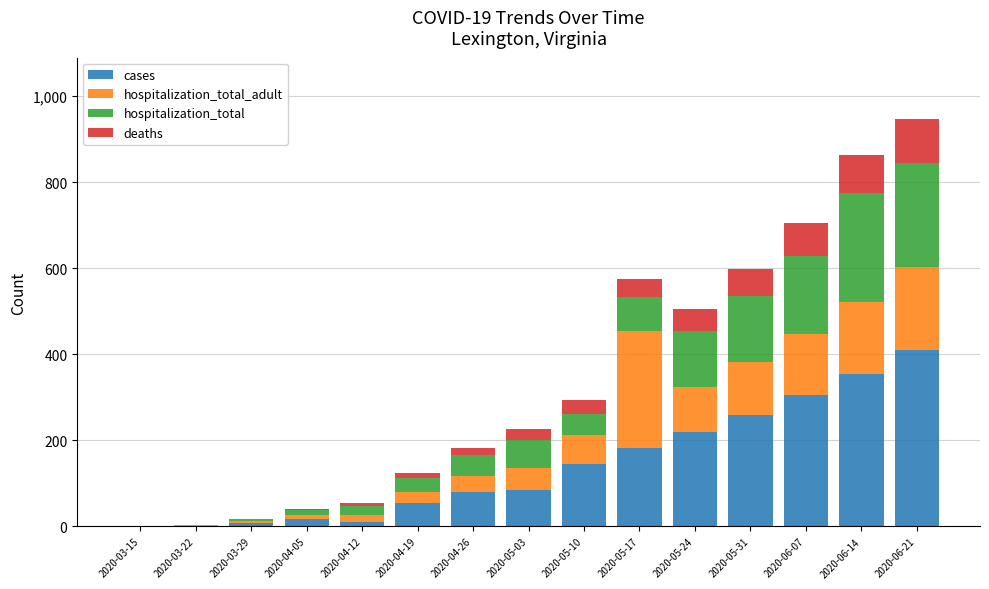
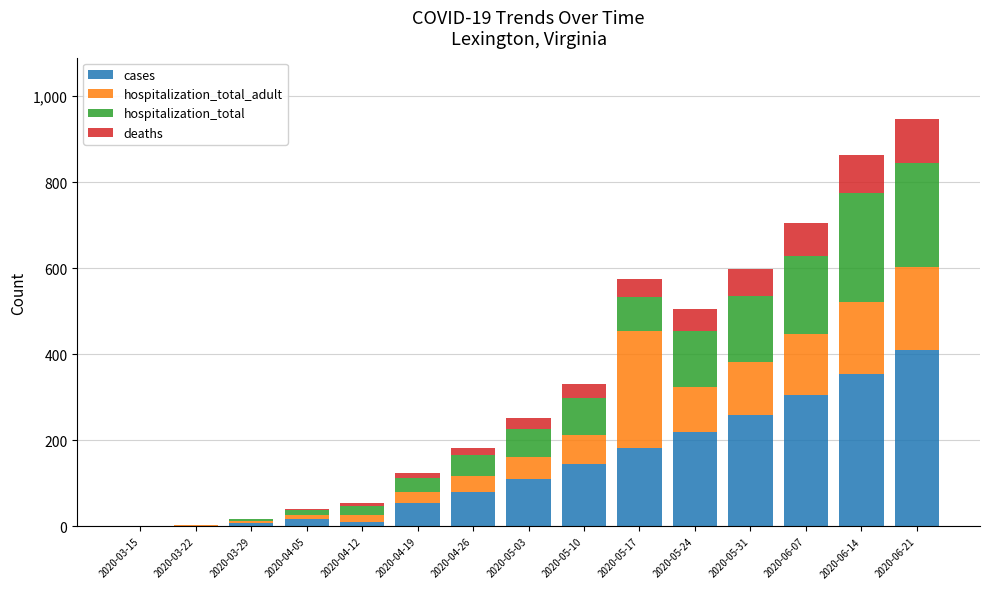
cases, 2020-05-03: 90 -> 110
hospitalization_total, 2020-05-10: 50 -> 90
